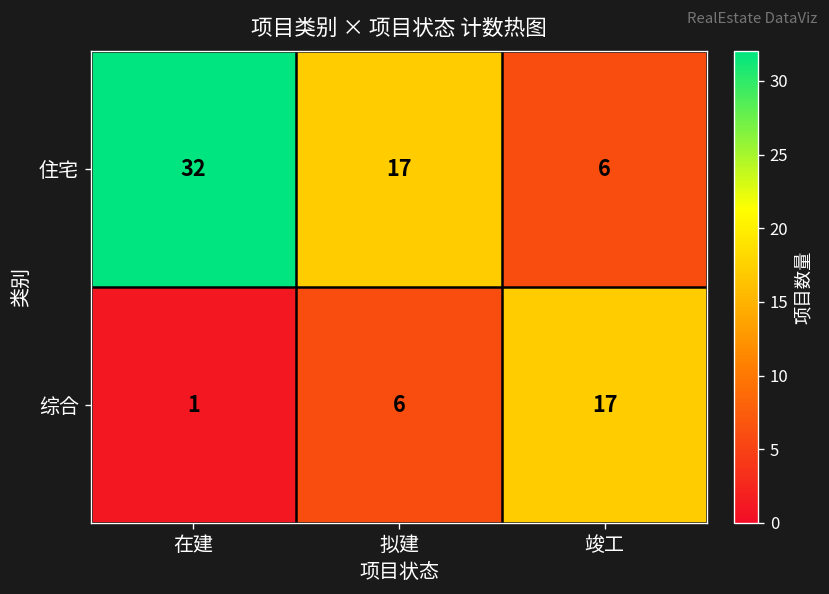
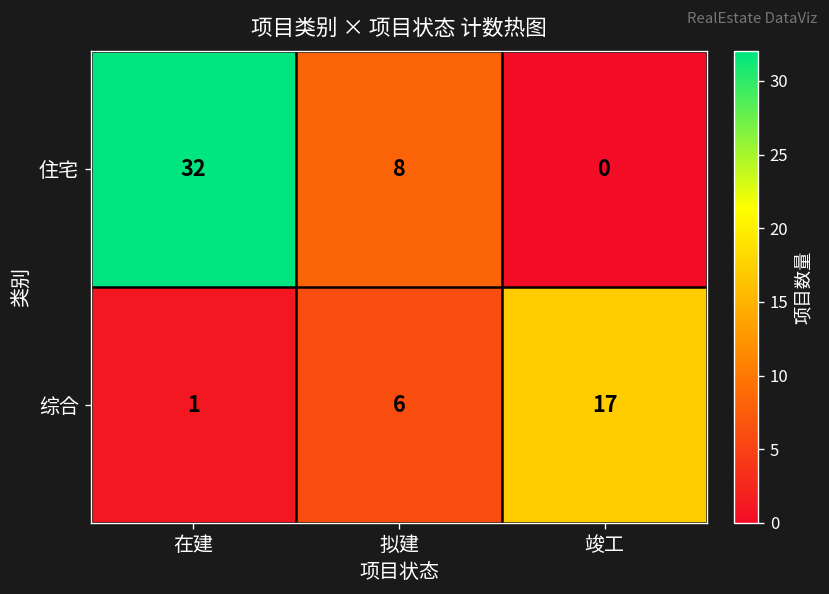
住宅, 拟建: 17 -> 8
住宅, 竣工: 6 -> 0
